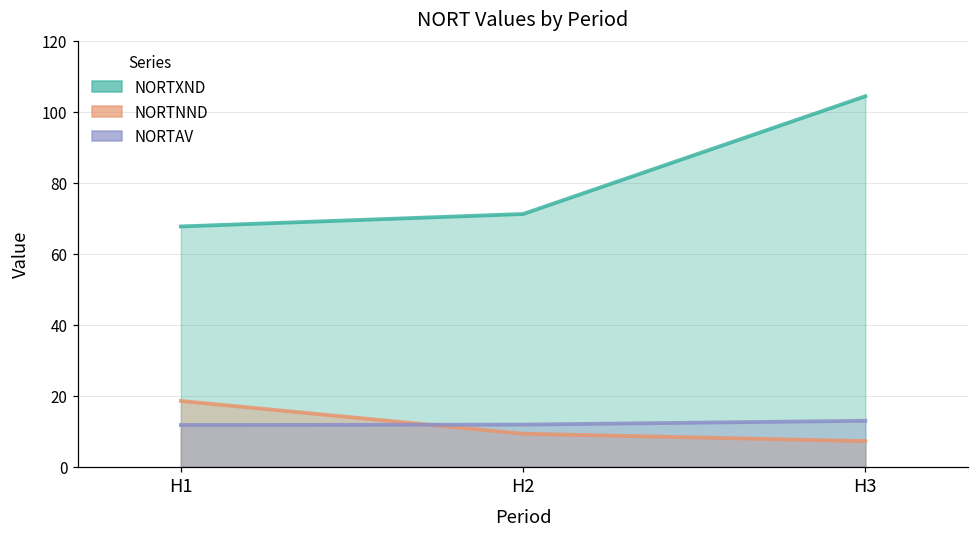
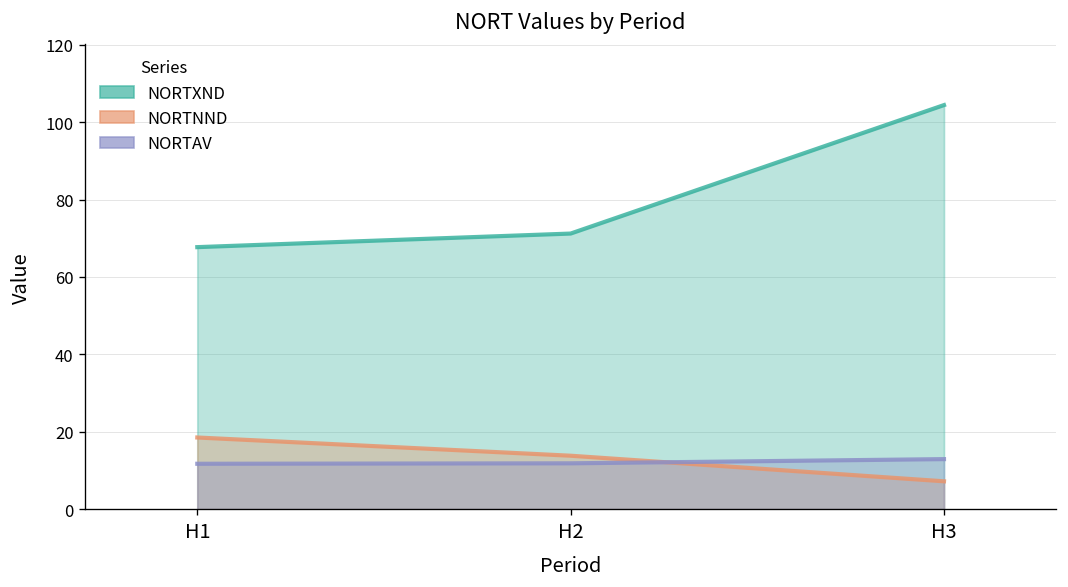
NORTNND, H2: 9 -> 14
